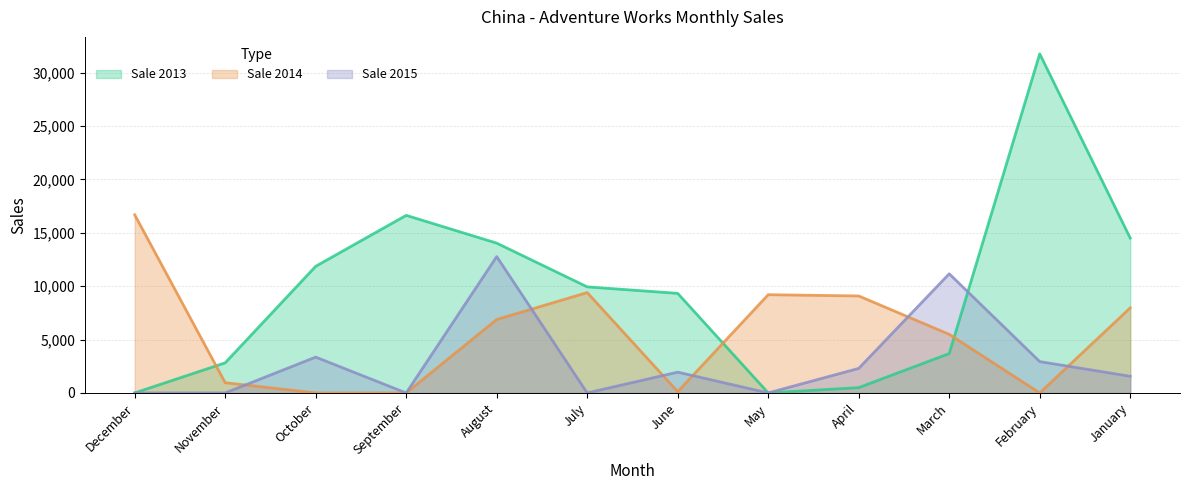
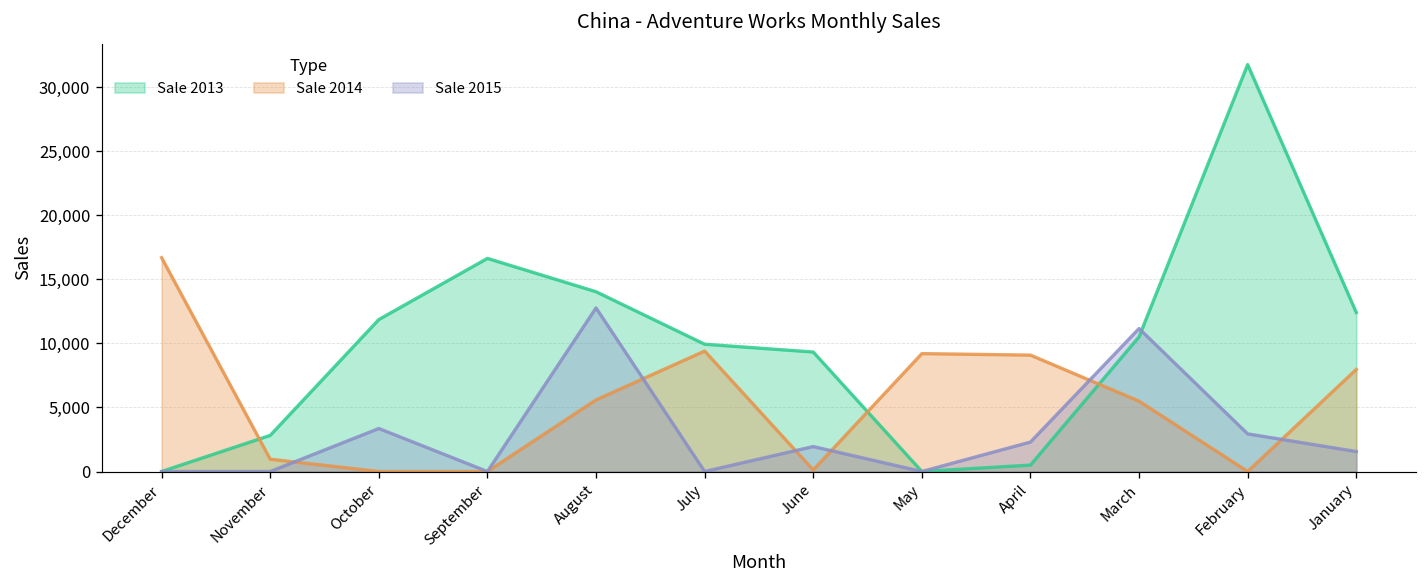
Sale 2014, August: 6,900 -> 5,600
Sale 2013, March: 3,700 -> 10,500
Sale 2013, January: 14,500 -> 12,400
